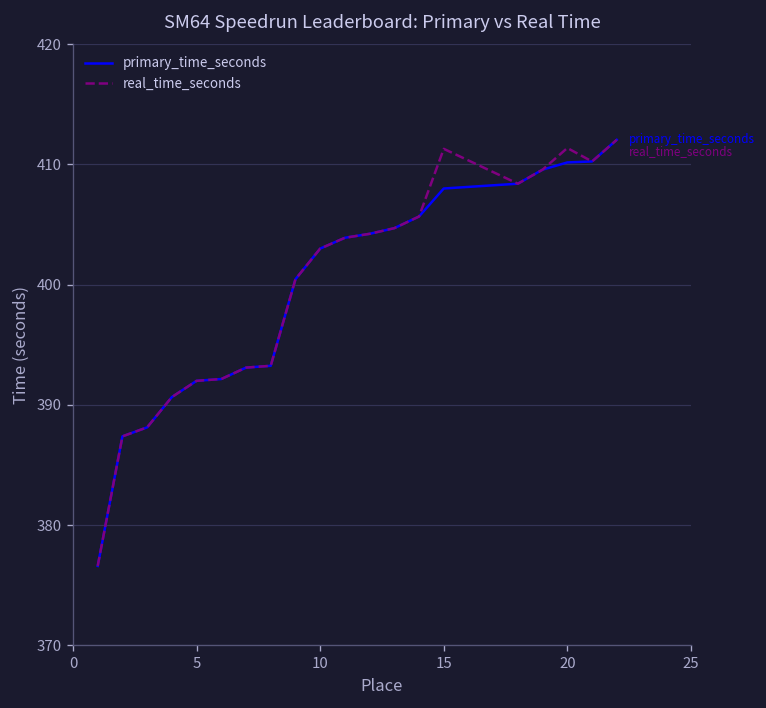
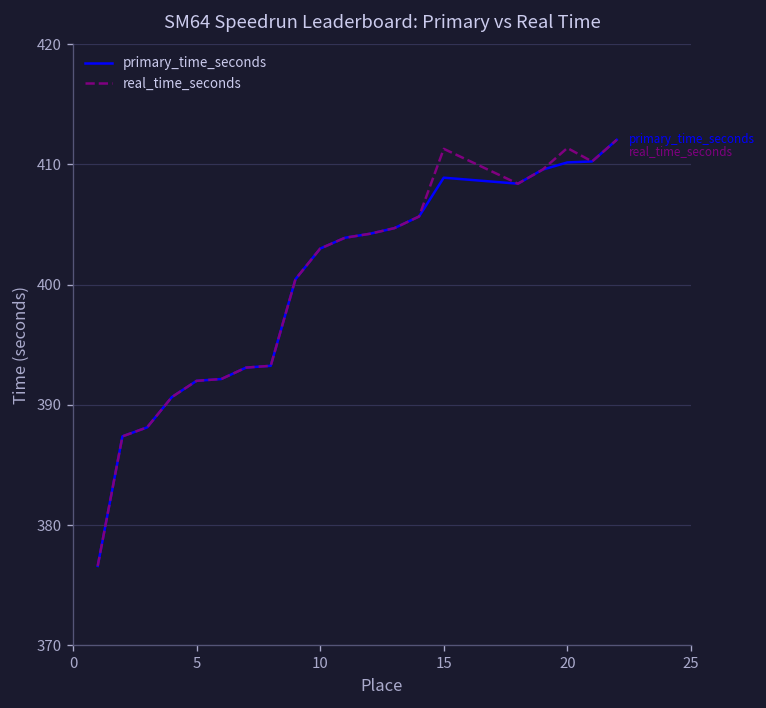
primary_time_seconds, 15: 408.0 -> 408.9
